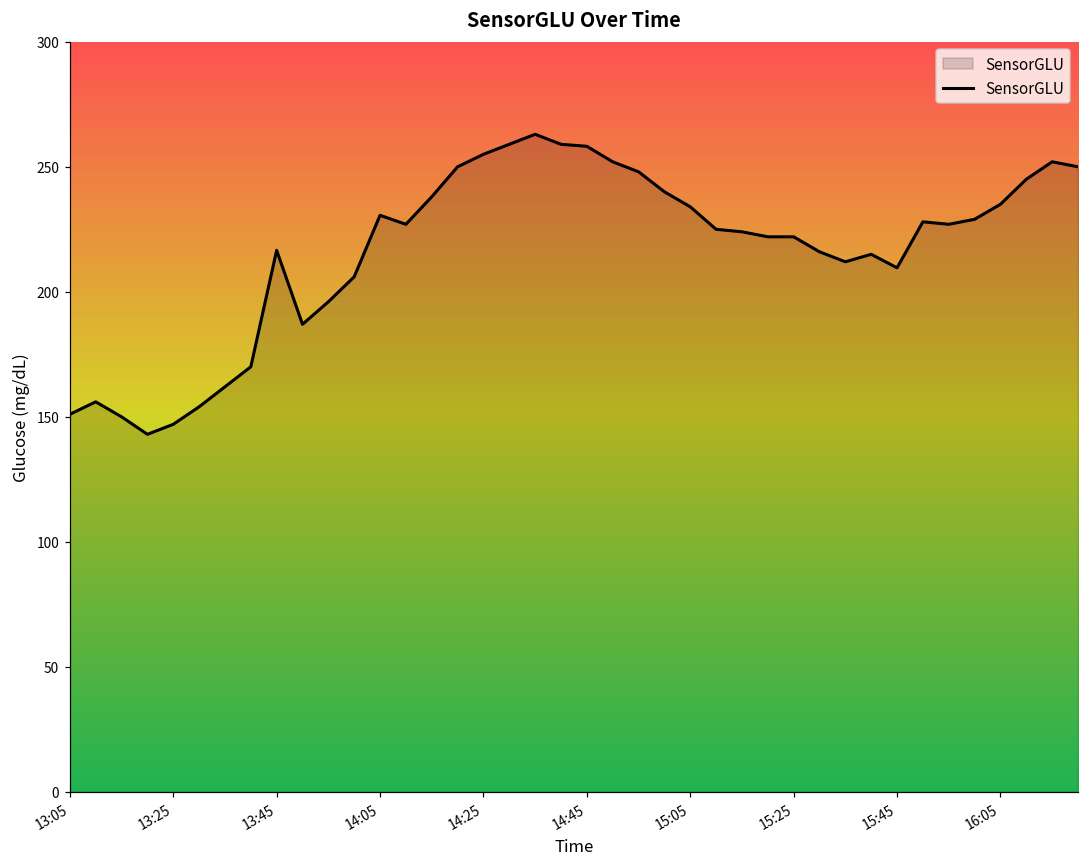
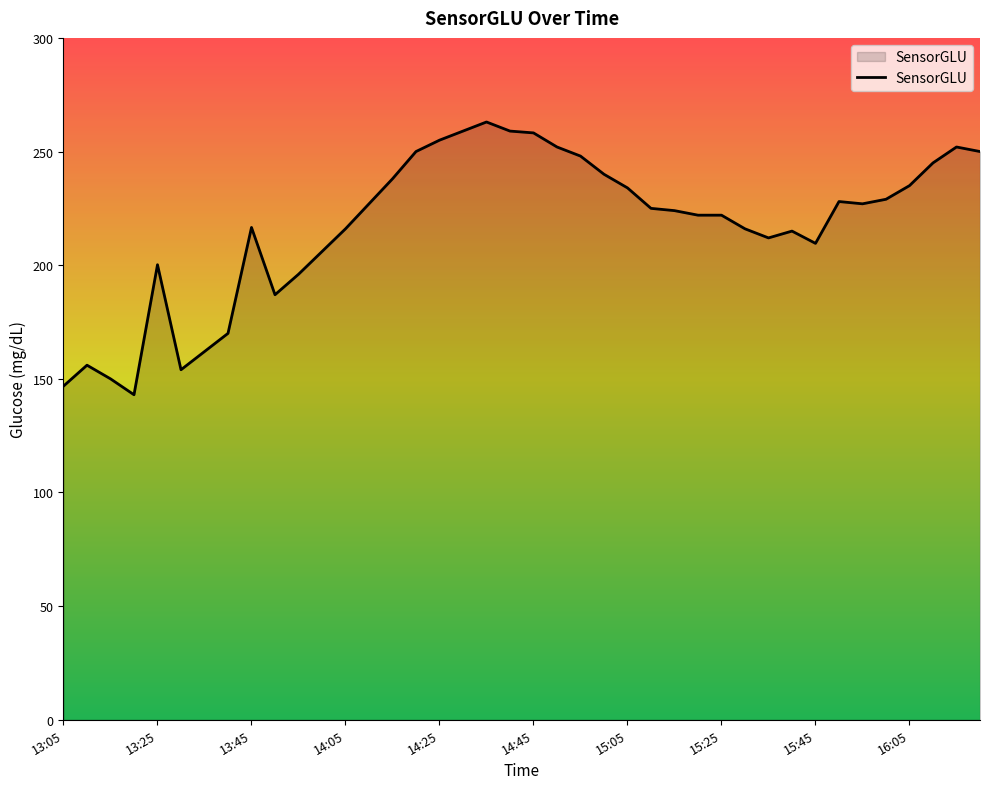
13:05: 151 -> 147
13:25: 147 -> 200
14:05: 231 -> 216
